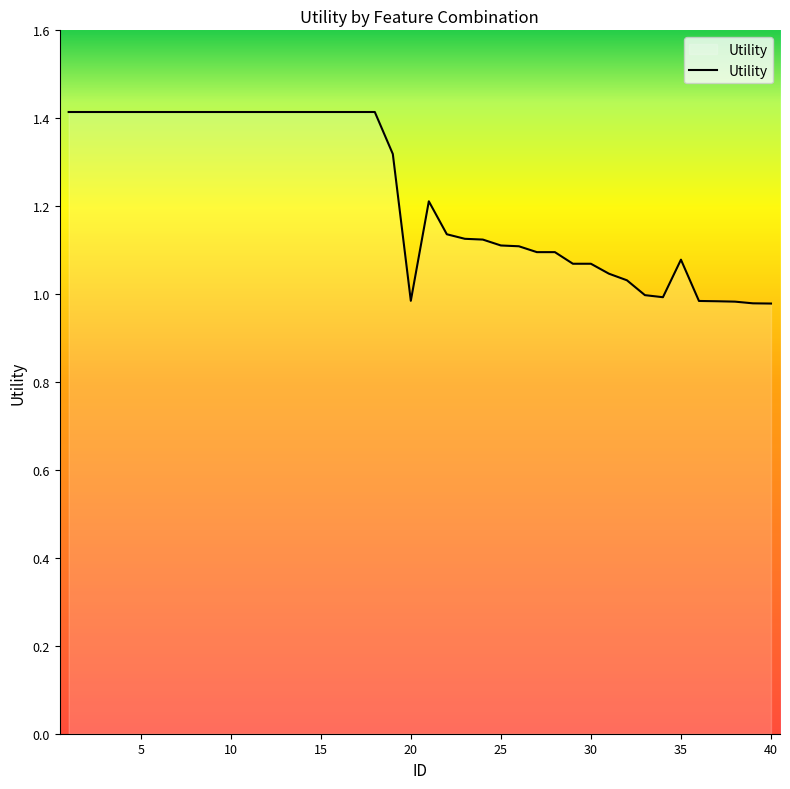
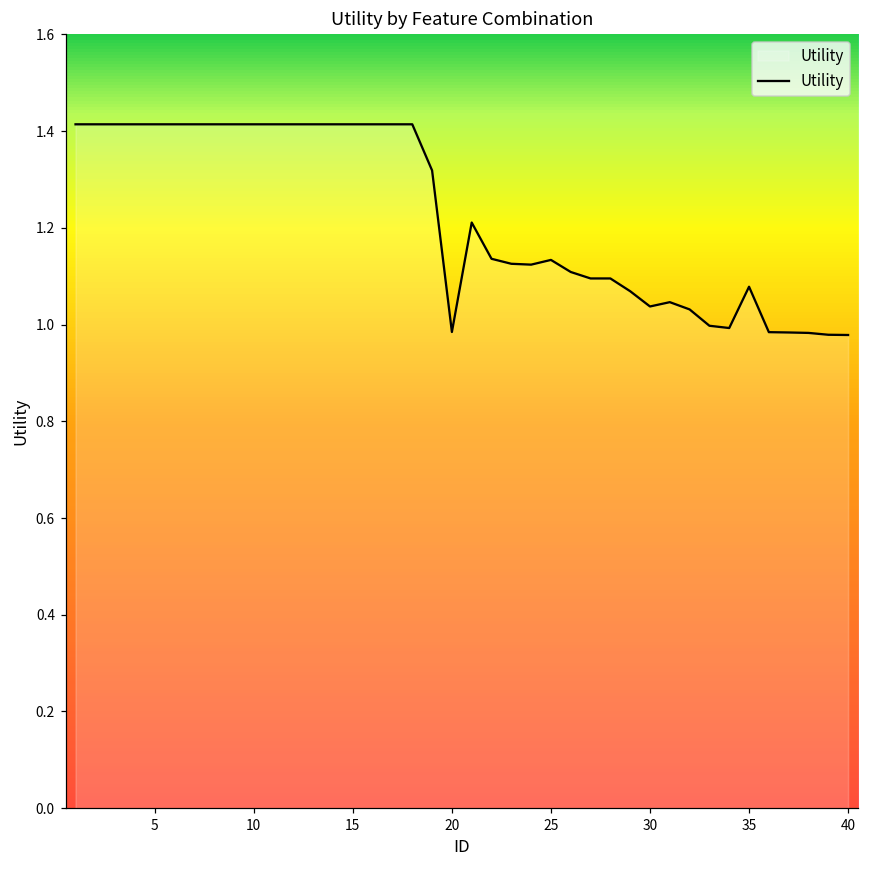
25: 1.11 -> 1.13
30: 1.07 -> 1.04
